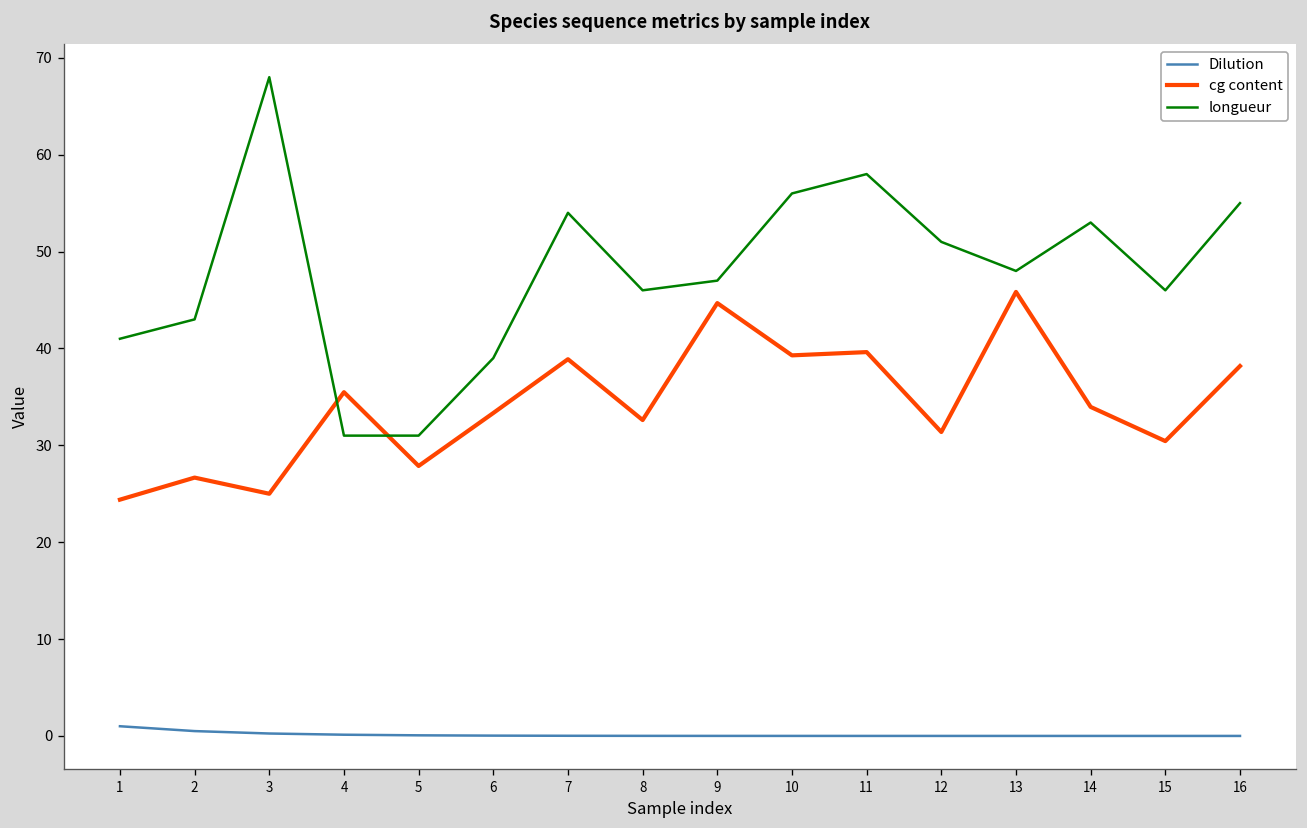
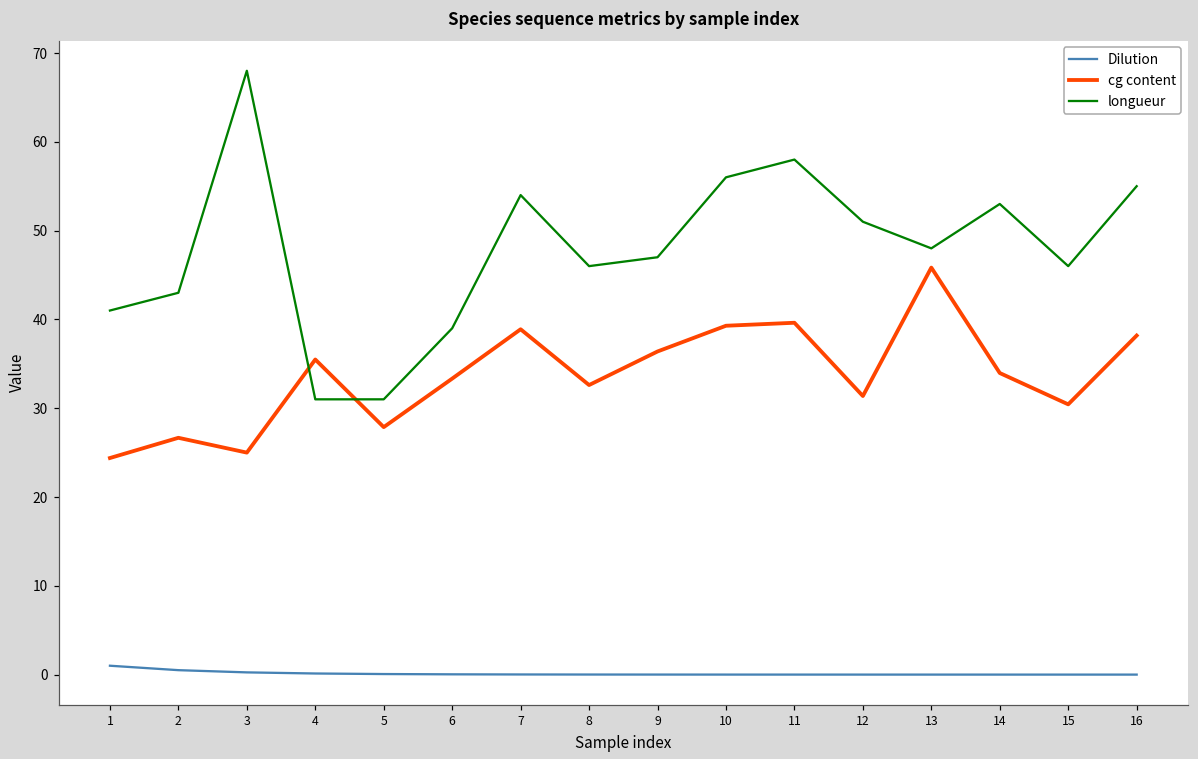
cg content, 9: 45 -> 36
